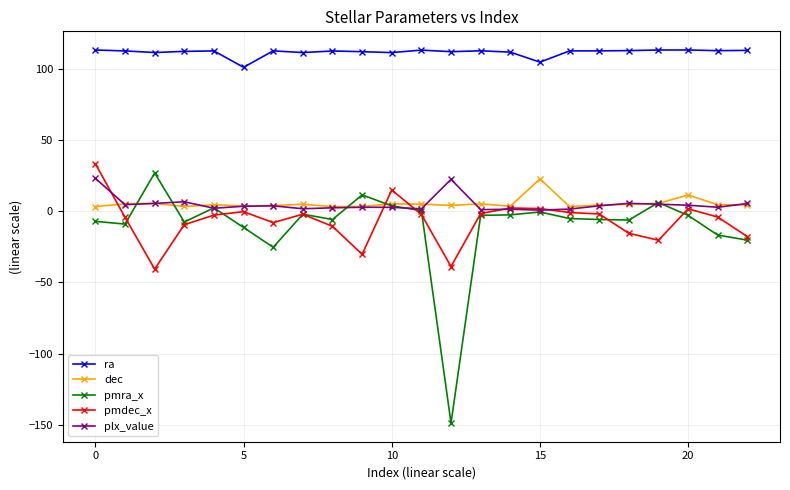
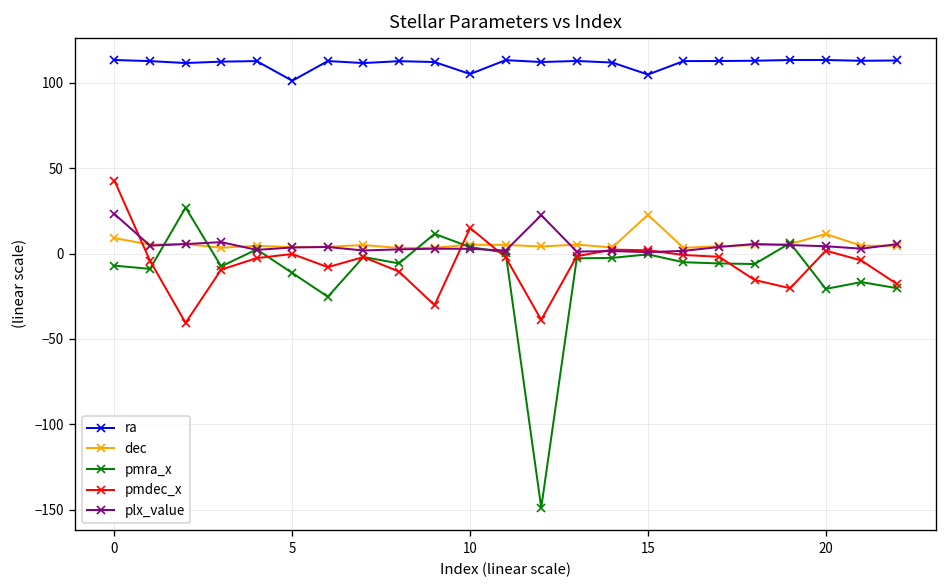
dec, 0: 3 -> 9
pmdec_x, 0: 33 -> 43
ra, 10: 111 -> 105
pmra_x, 20: -3 -> -21
